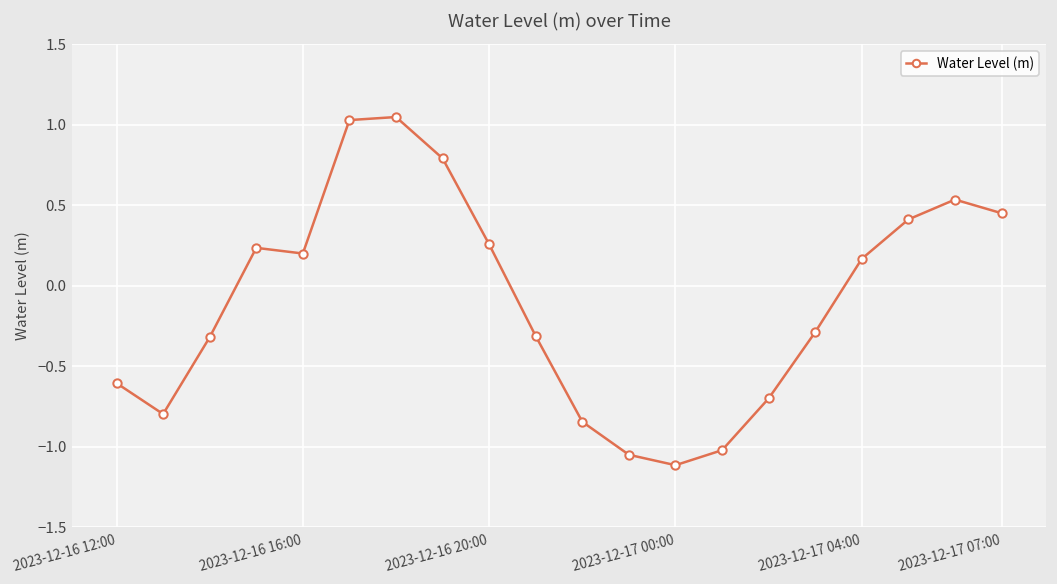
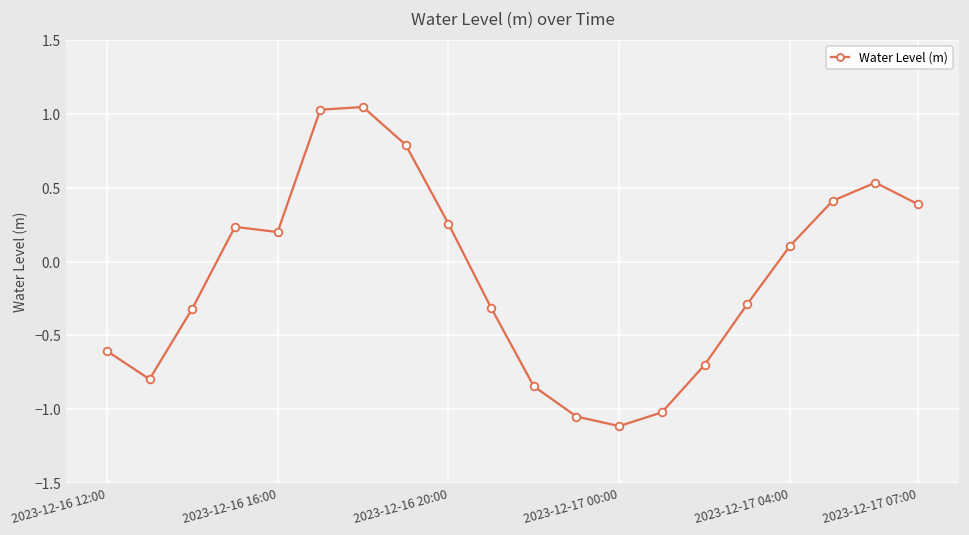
2023-12-17 04:00: 0.17 -> 0.11
2023-12-17 07:00: 0.45 -> 0.39
